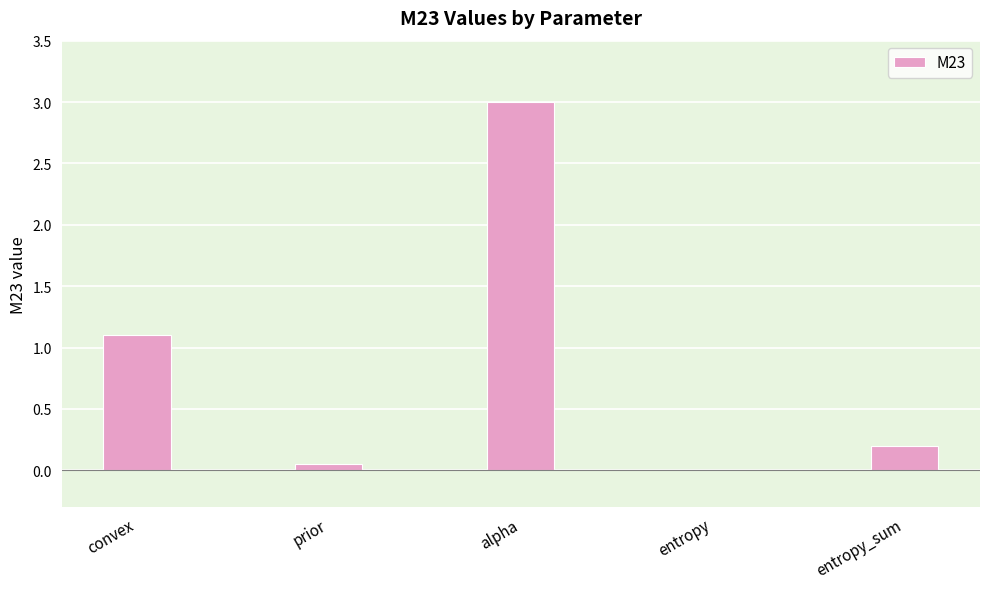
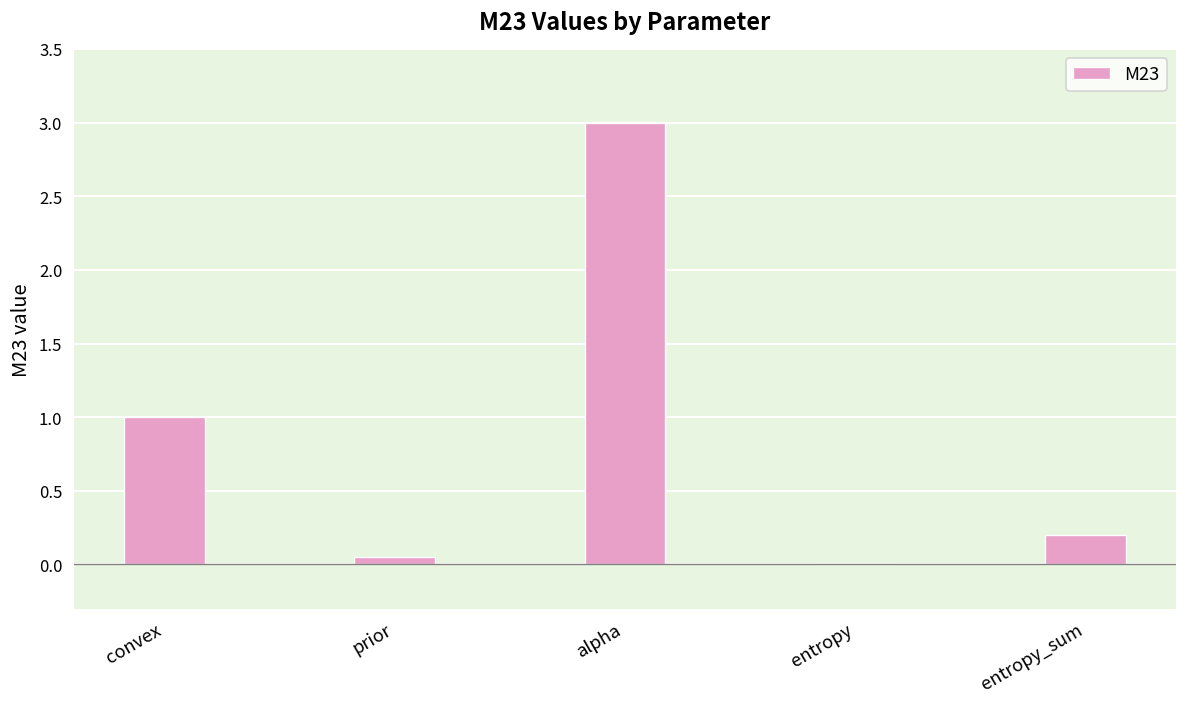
convex: 1.1 -> 1.0
